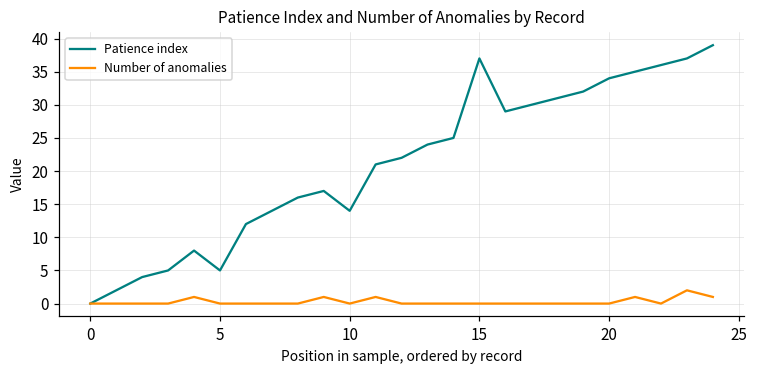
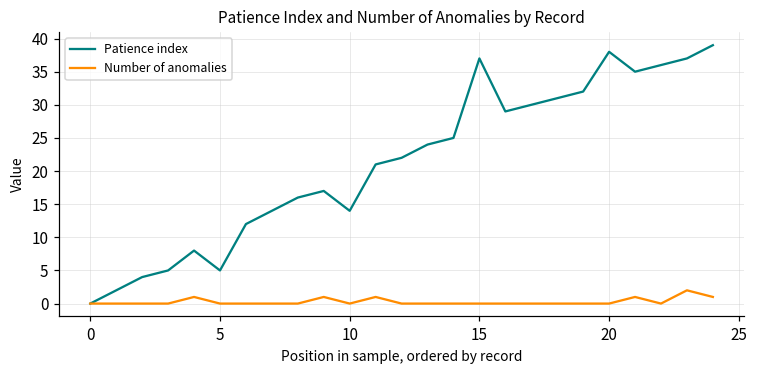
Patience index, 20: 34 -> 38
